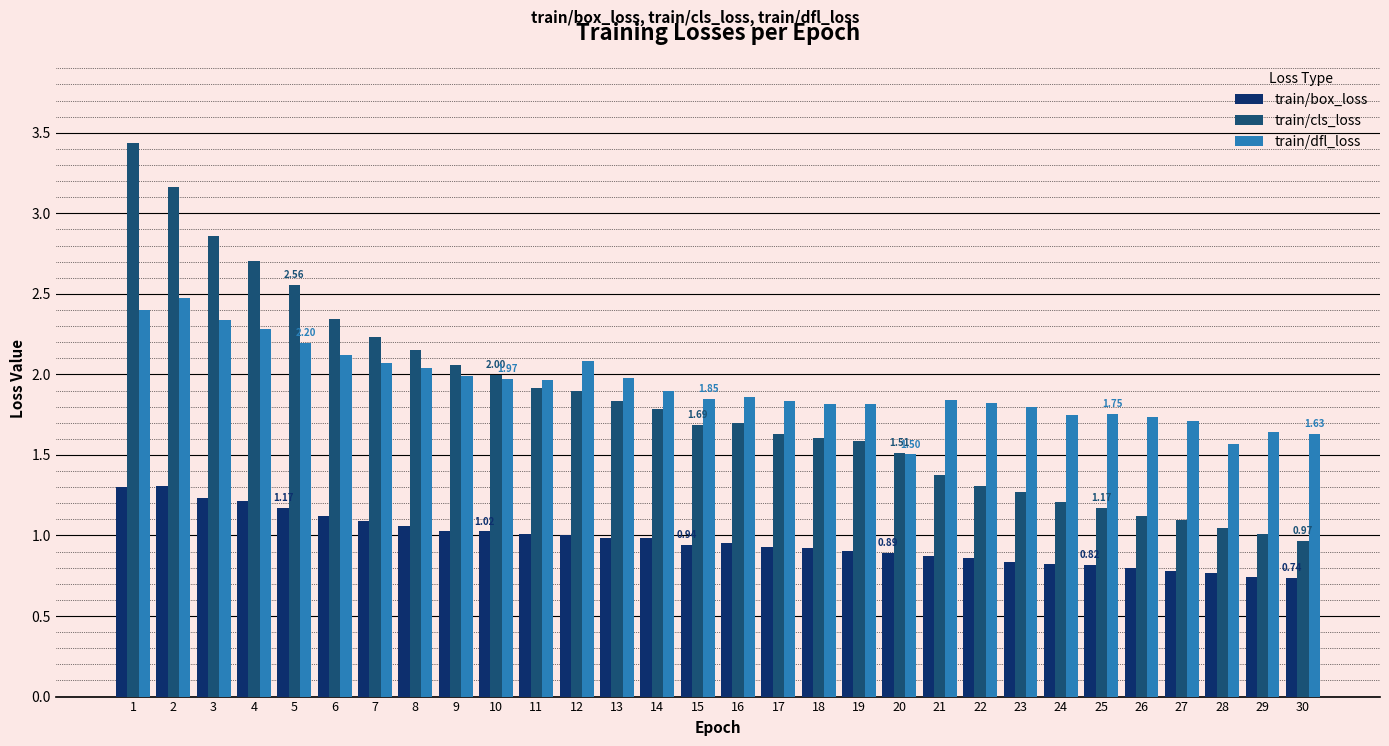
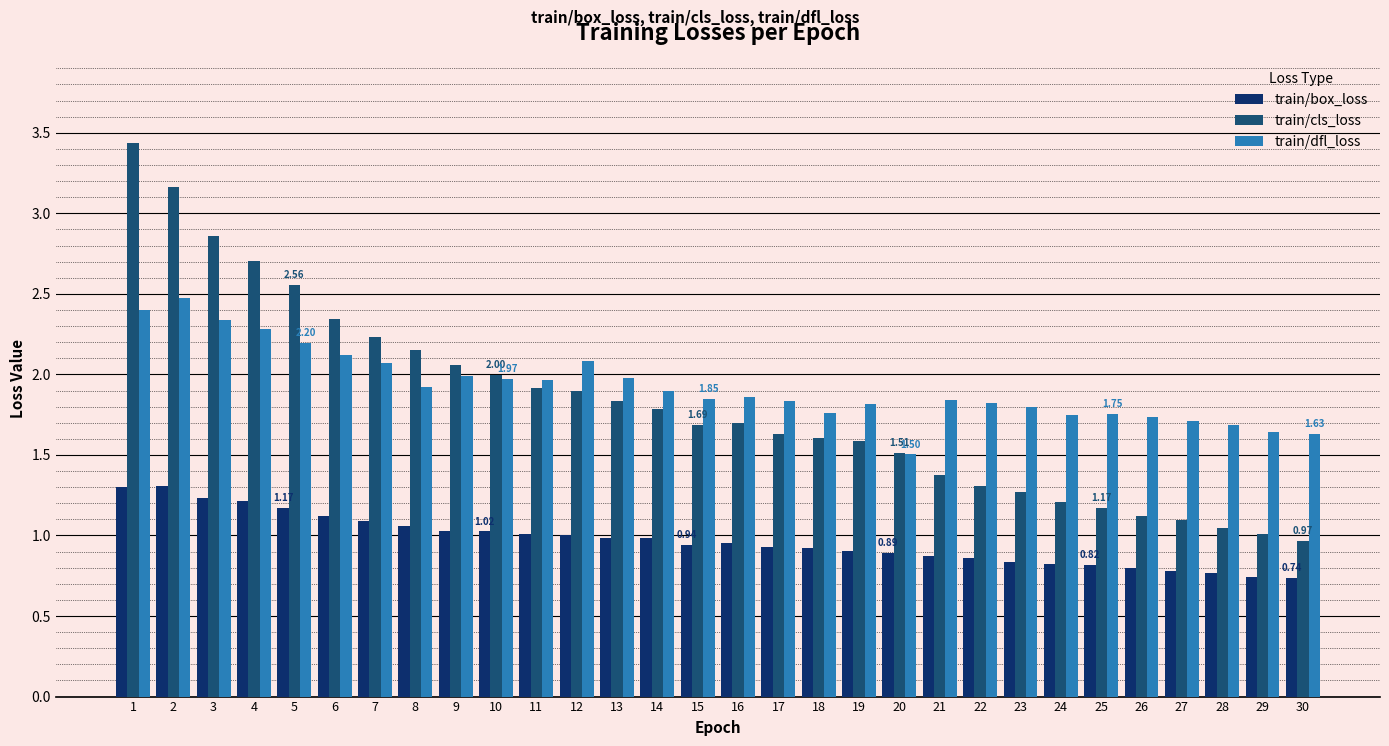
train/dfl_loss, 8: 2.04 -> 1.92
train/dfl_loss, 18: 1.82 -> 1.76
train/dfl_loss, 28: 1.57 -> 1.68
